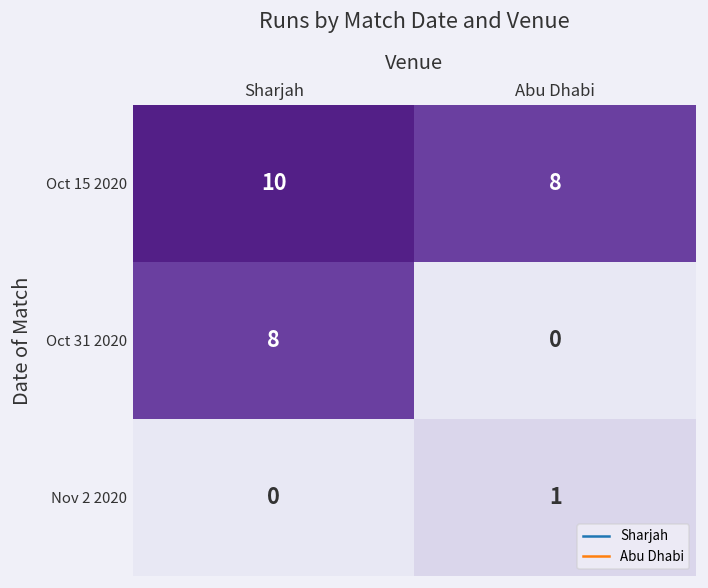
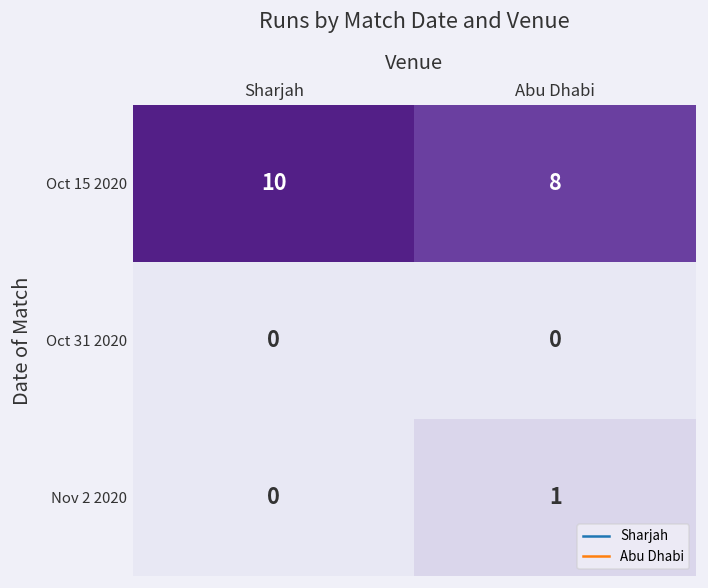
Oct 31 2020, Sharjah: 8 -> 0
